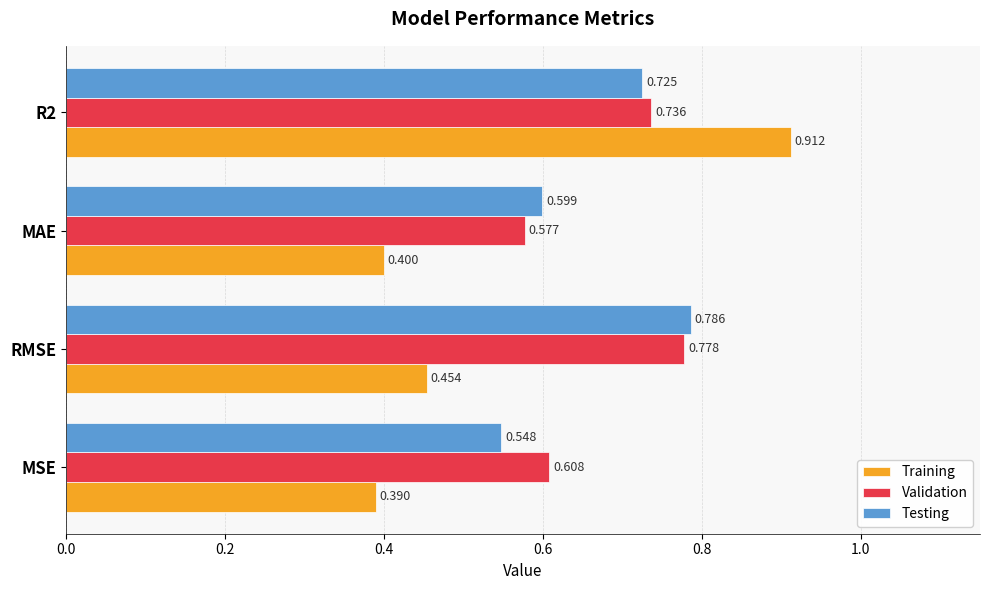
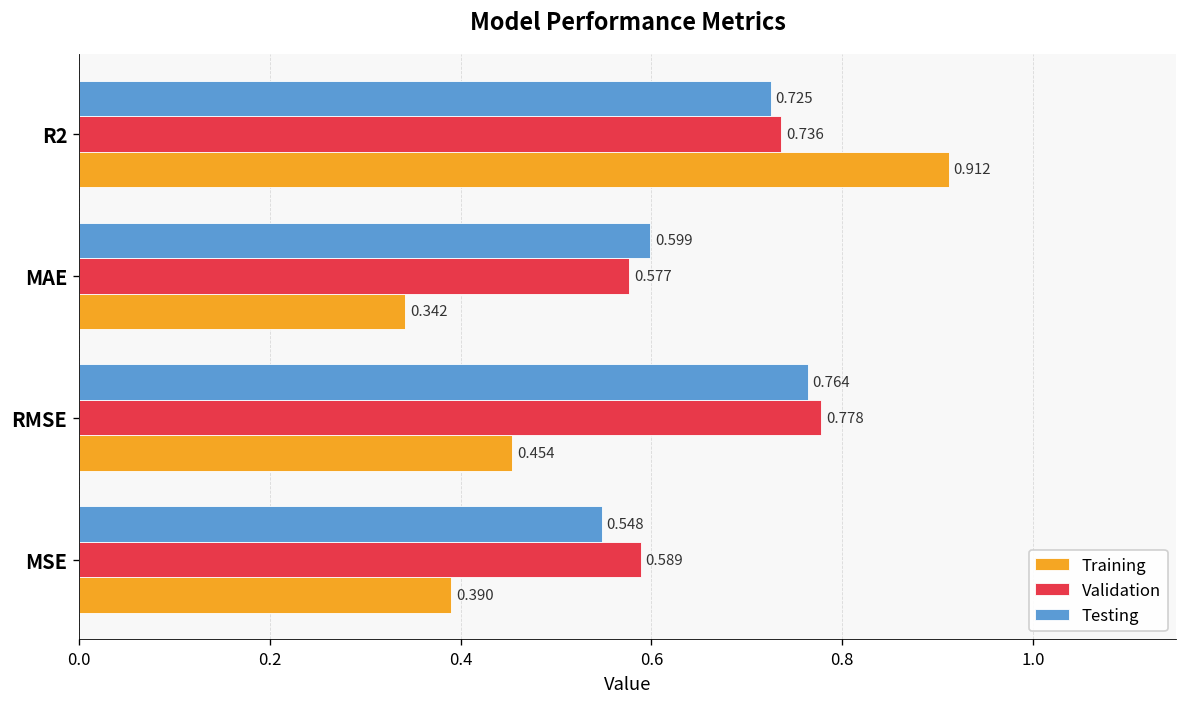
Training, MAE: 0.400 -> 0.342
Testing, RMSE: 0.786 -> 0.764
Validation, MSE: 0.608 -> 0.589
